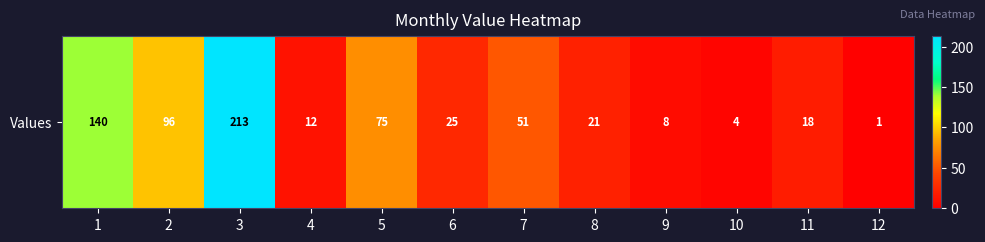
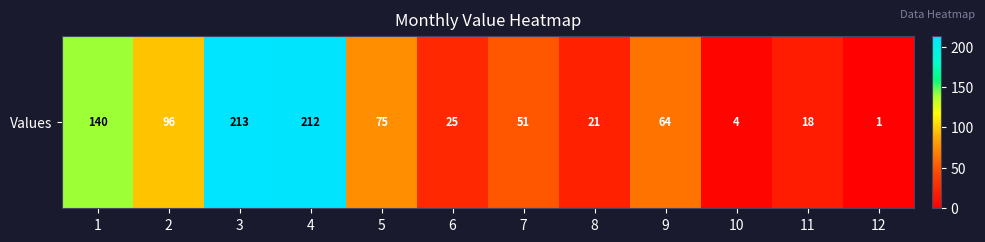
Values, 4: 12 -> 212
Values, 9: 8 -> 64
